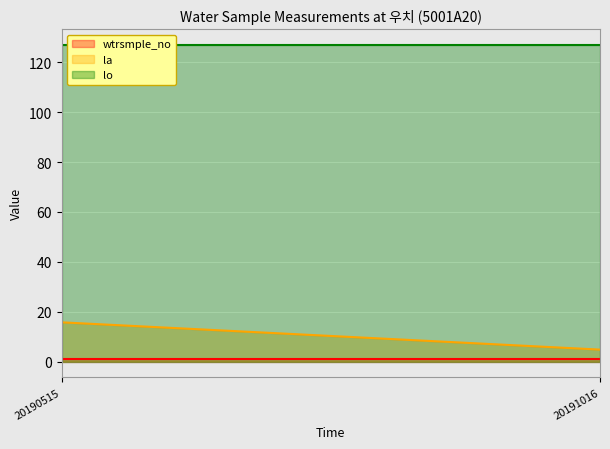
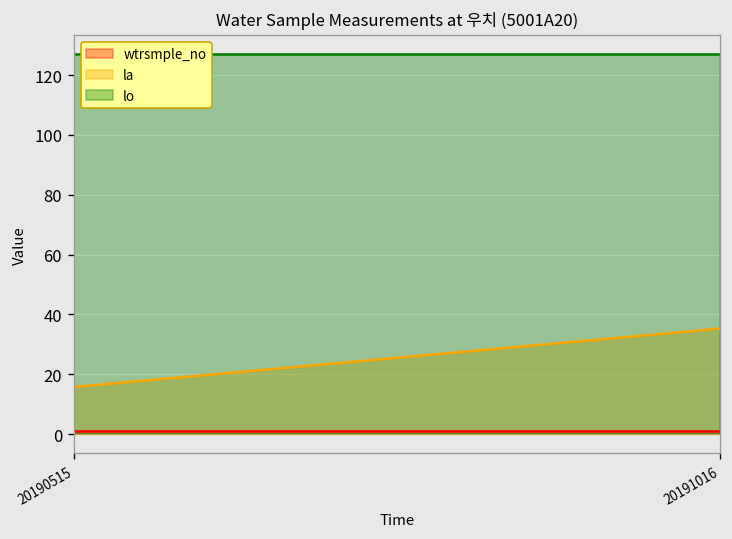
la, 20191016: 5 -> 35
